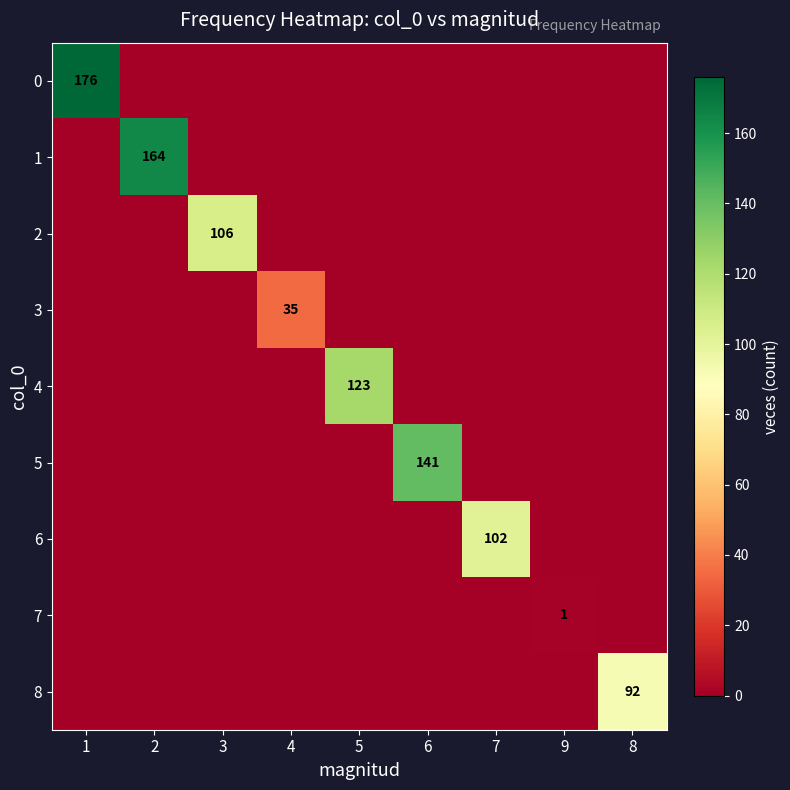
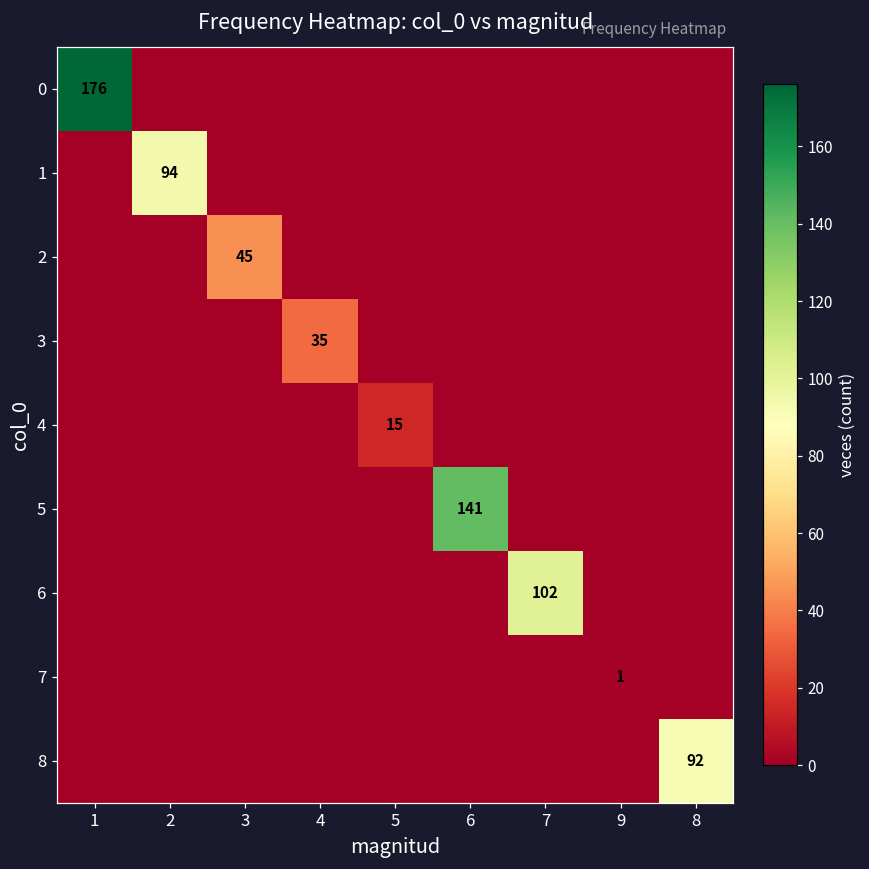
1, 2: 164 -> 94
2, 3: 106 -> 45
4, 5: 123 -> 15
